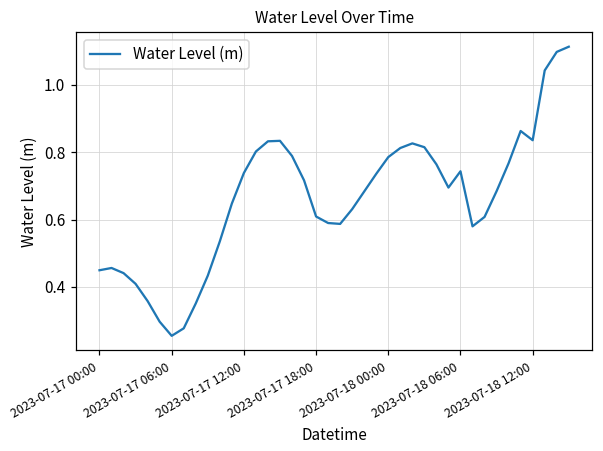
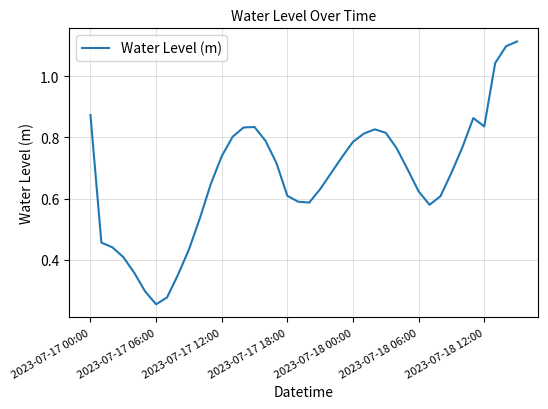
2023-07-17 00:00: 0.45 -> 0.87
2023-07-18 06:00: 0.74 -> 0.62
